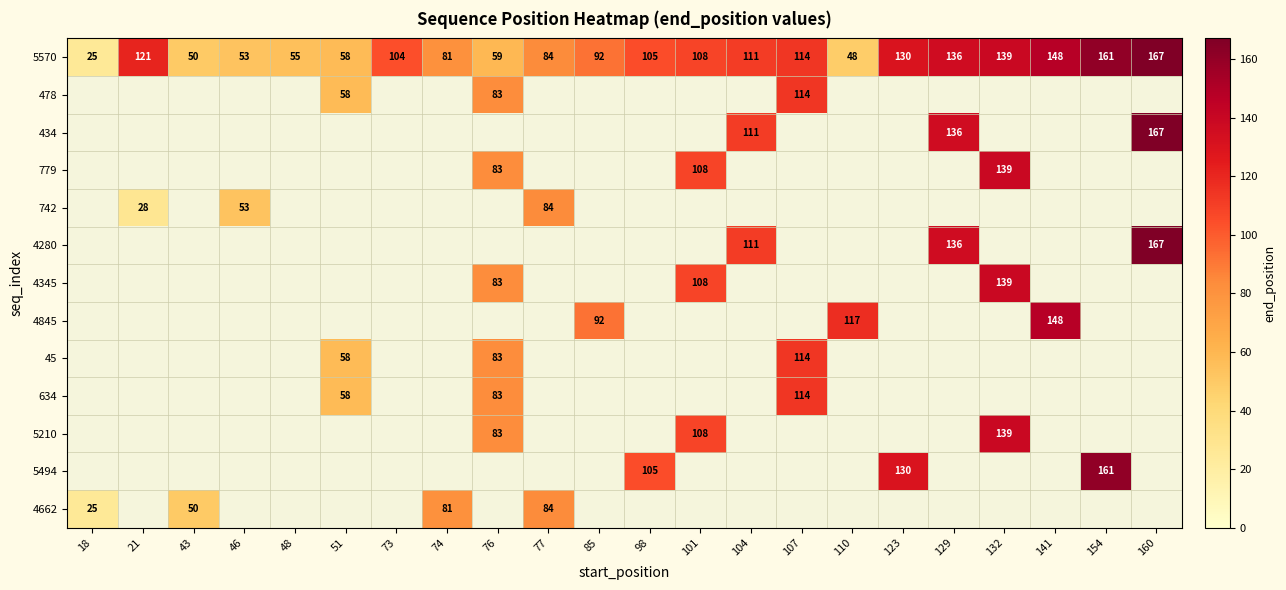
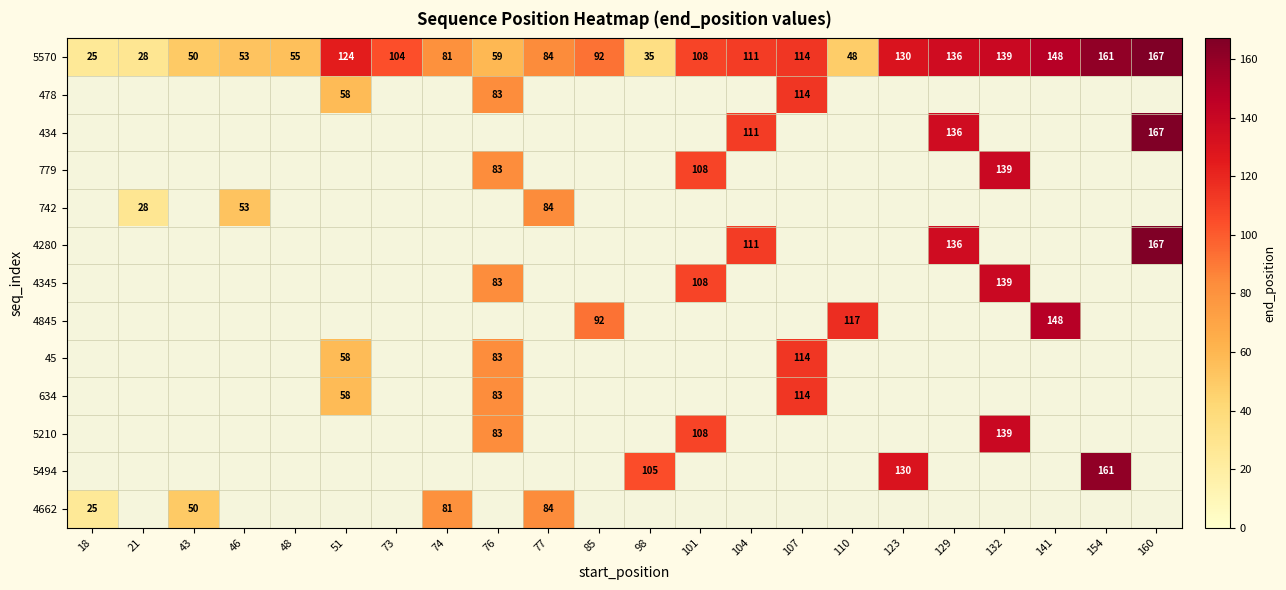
5570, 21: 121 -> 28
5570, 51: 58 -> 124
5570, 98: 105 -> 35
